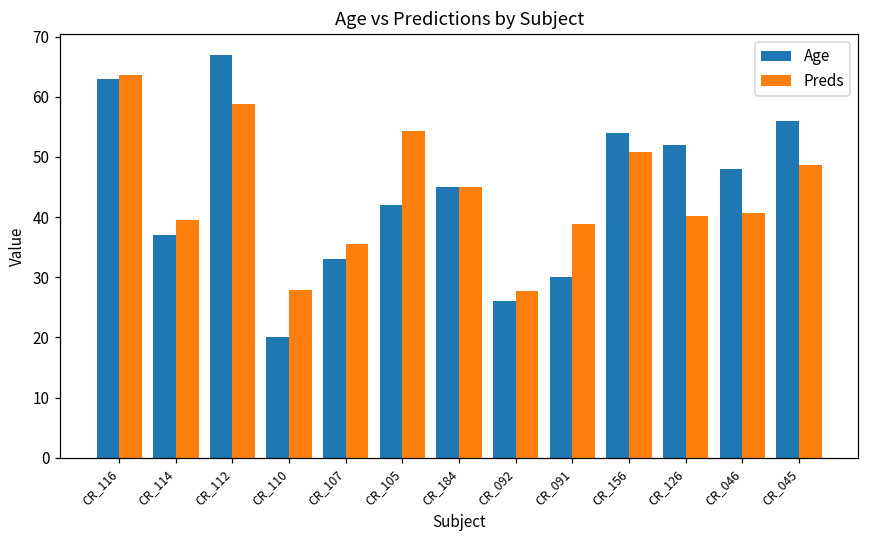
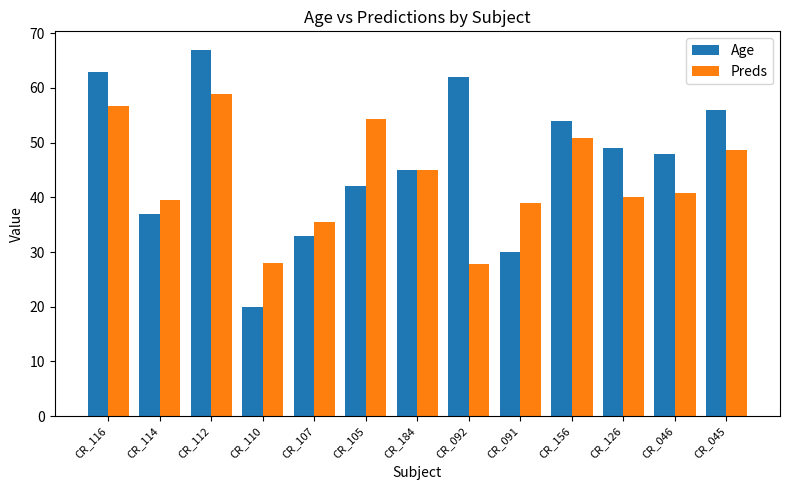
Preds, CR_116: 64 -> 57
Age, CR_092: 26 -> 62
Age, CR_126: 52 -> 49
